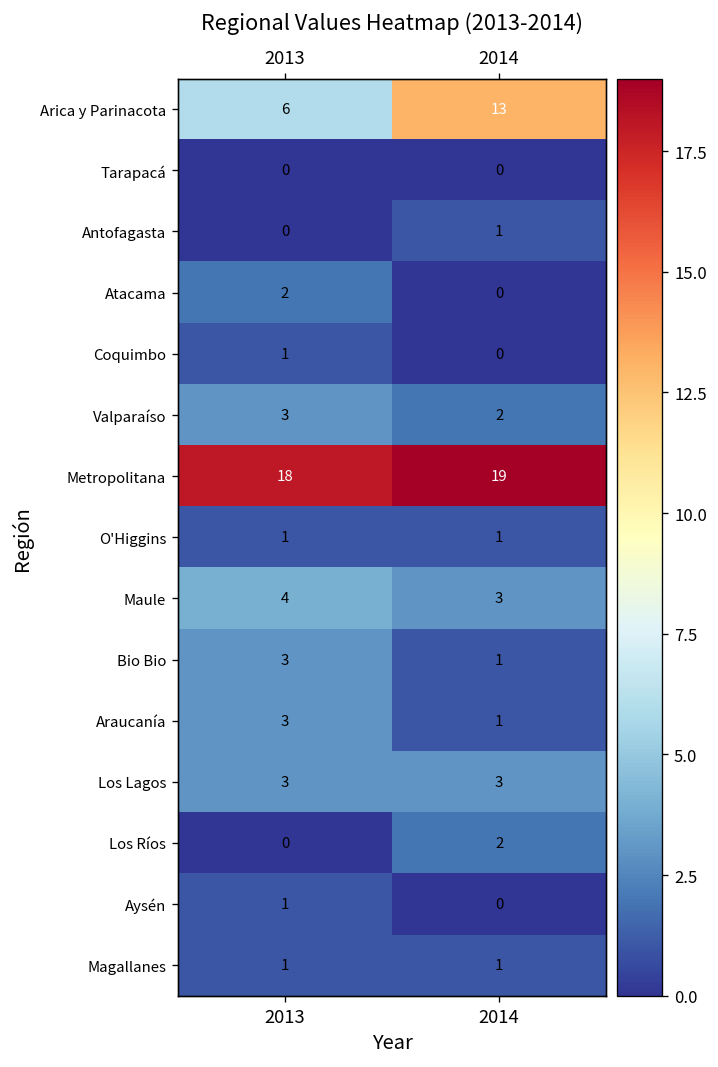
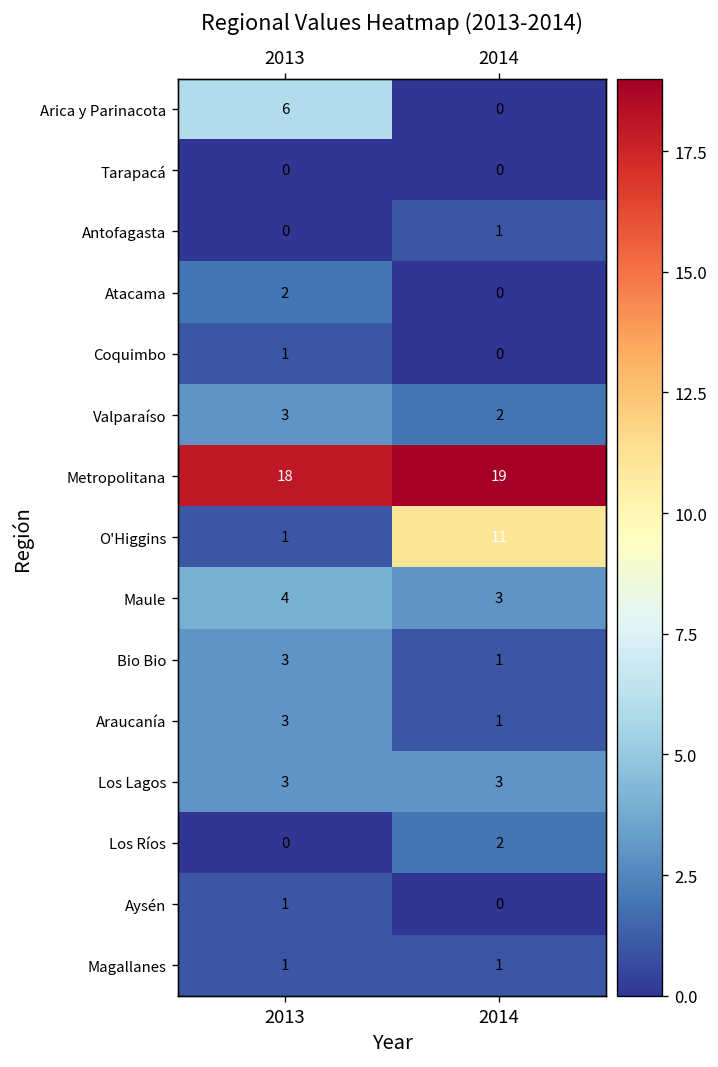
Arica y Parinacota, 2014: 13 -> 0
O'Higgins, 2014: 1 -> 11
